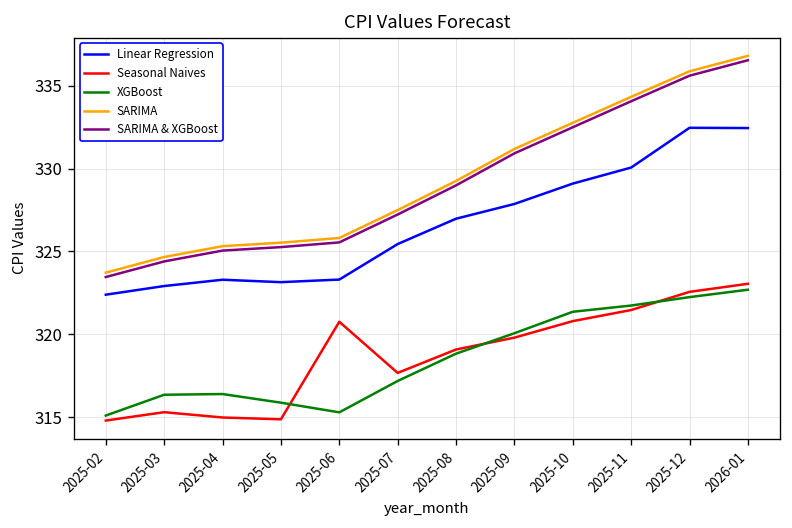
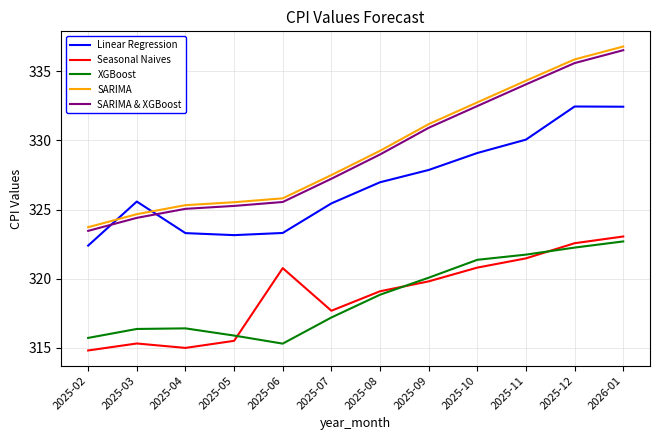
XGBoost, 2025-02: 315.1 -> 315.7
Linear Regression, 2025-03: 322.9 -> 325.6
Seasonal Naives, 2025-05: 314.9 -> 315.5
